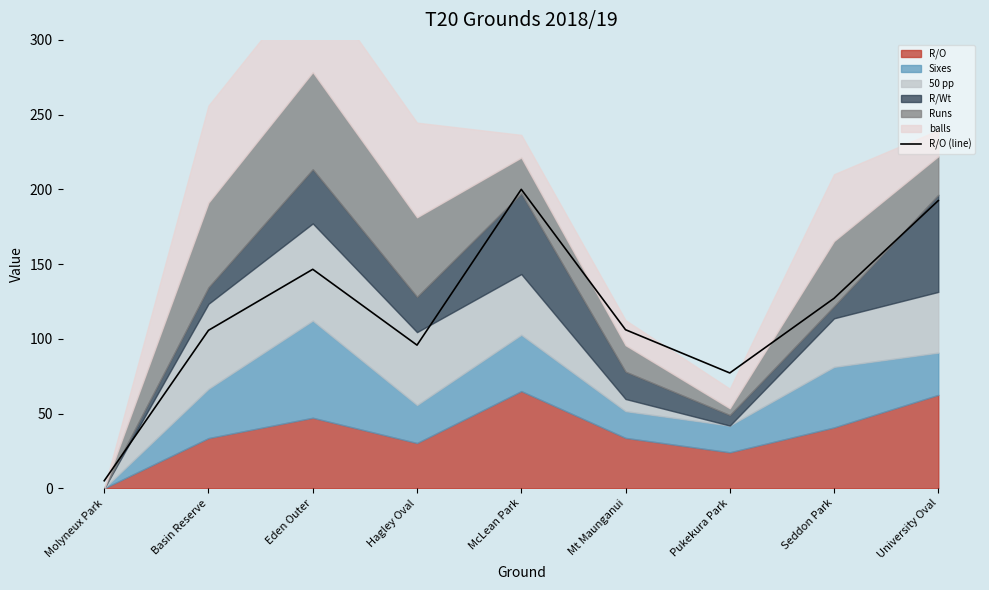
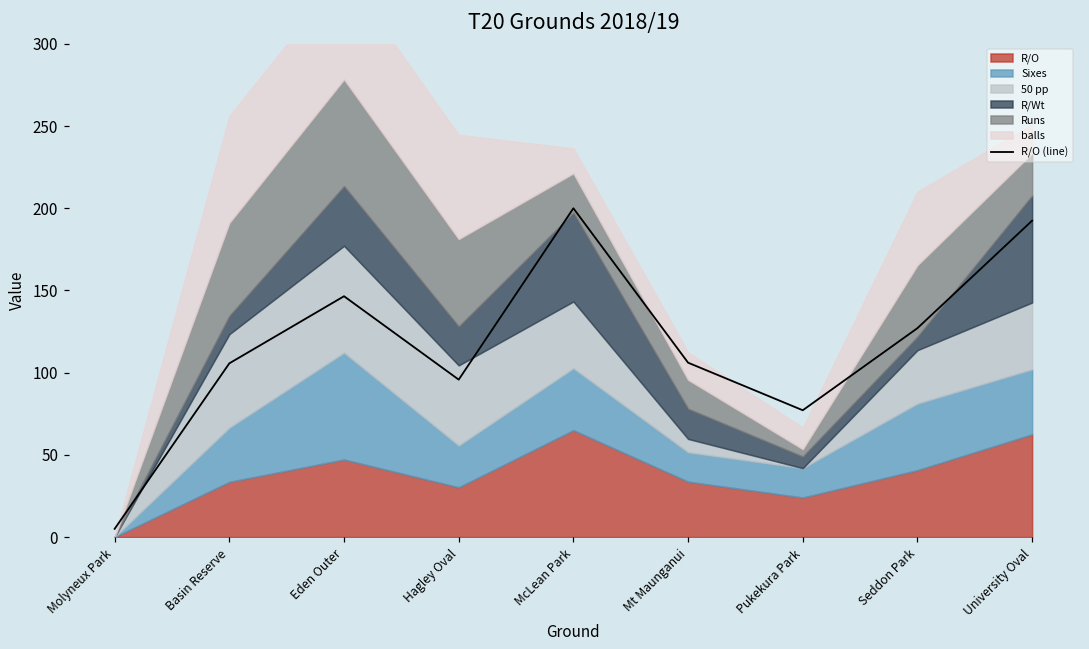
Sixes, University Oval: 28 -> 40
